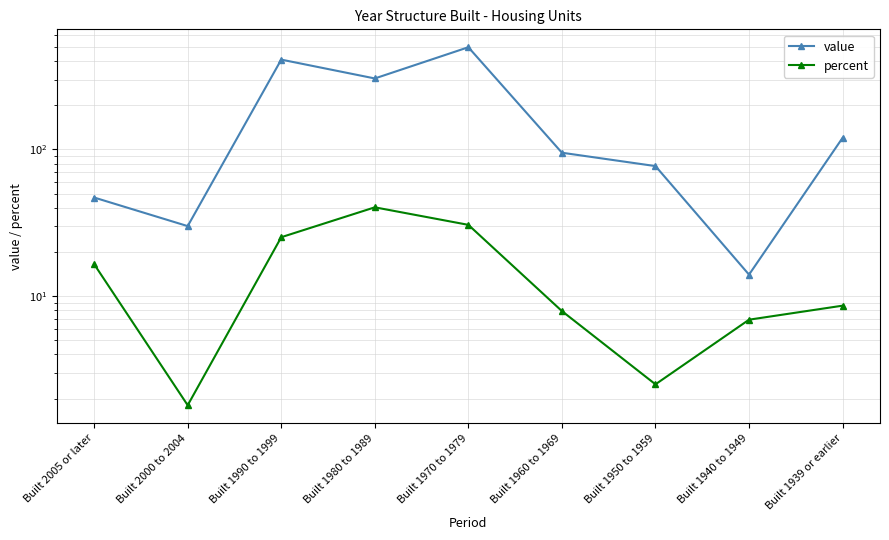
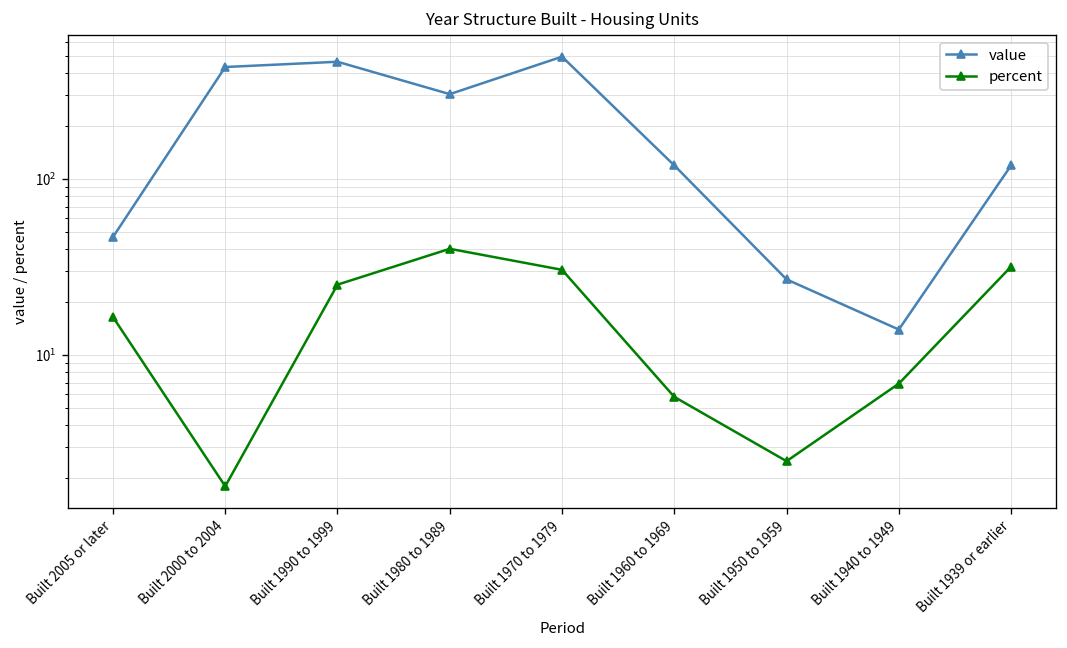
value, Built 2000 to 2004: 30 -> 440
value, Built 1990 to 1999: 410 -> 470
value, Built 1960 to 1969: 100 -> 120
percent, Built 1960 to 1969: 8 -> 5.8
value, Built 1950 to 1959: 80 -> 27
percent, Built 1939 or earlier: 9 -> 32
